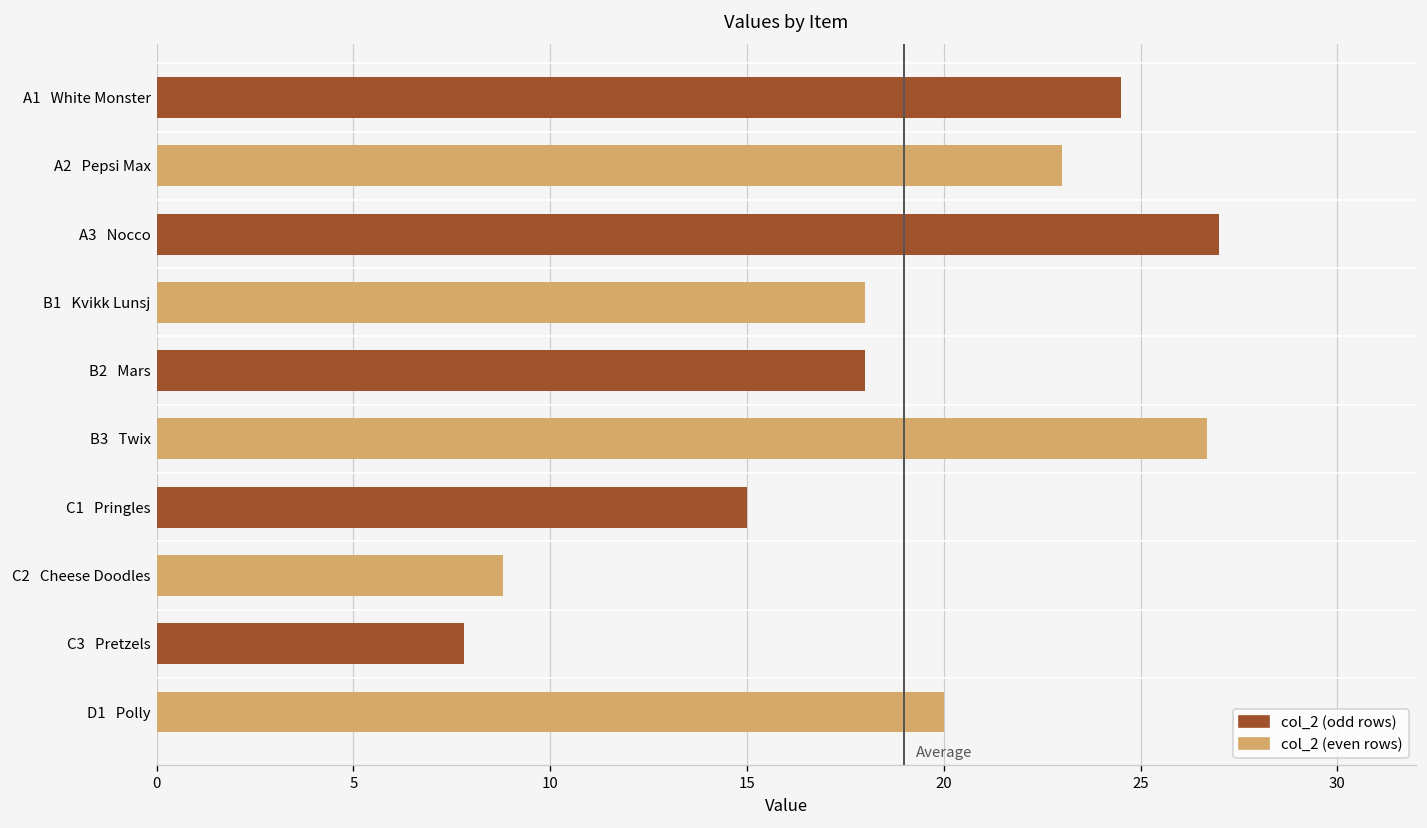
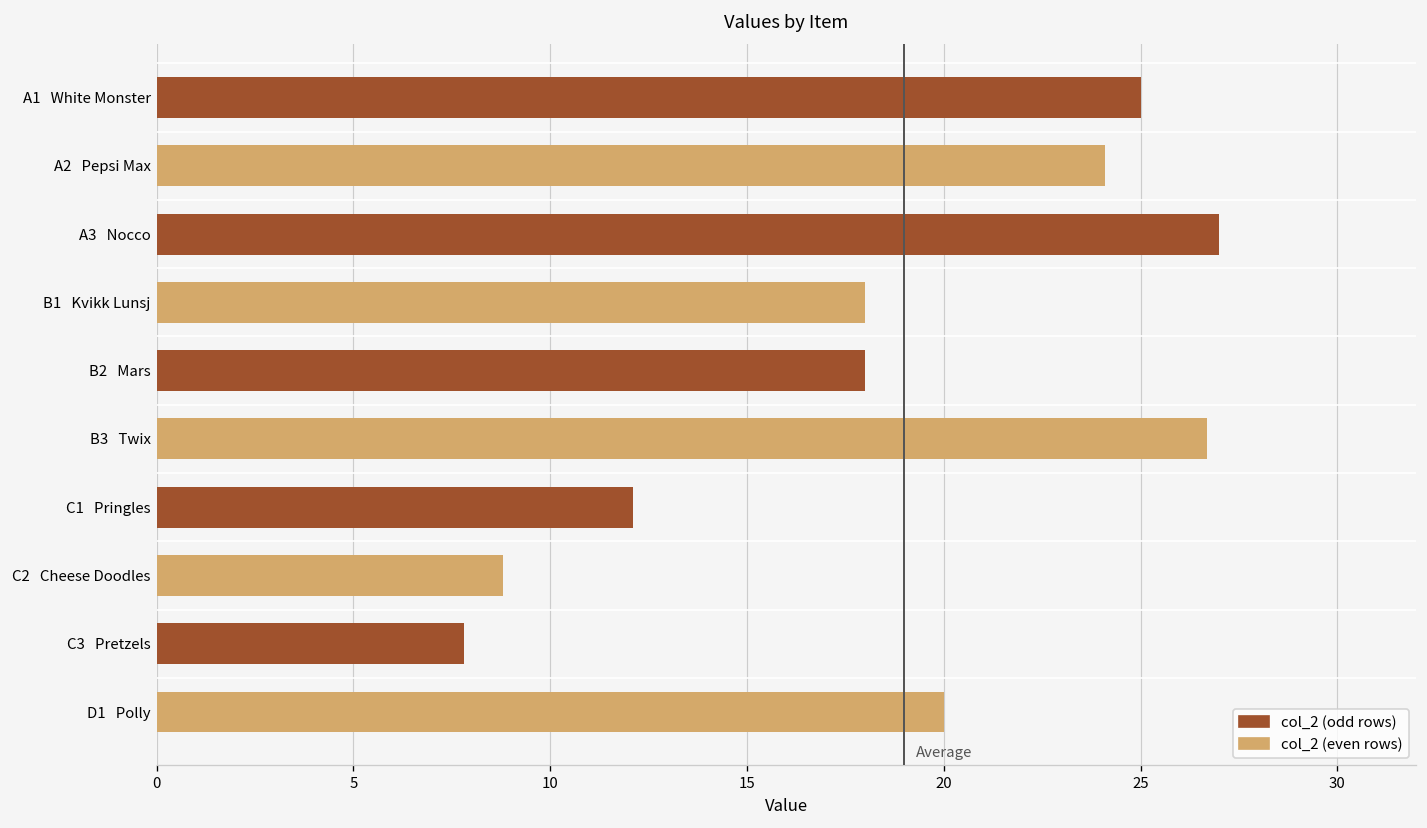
A1 White Monster: 24.5 -> 25.0
A2 Pepsi Max: 23.0 -> 24.1
C1 Pringles: 15.0 -> 12.1
